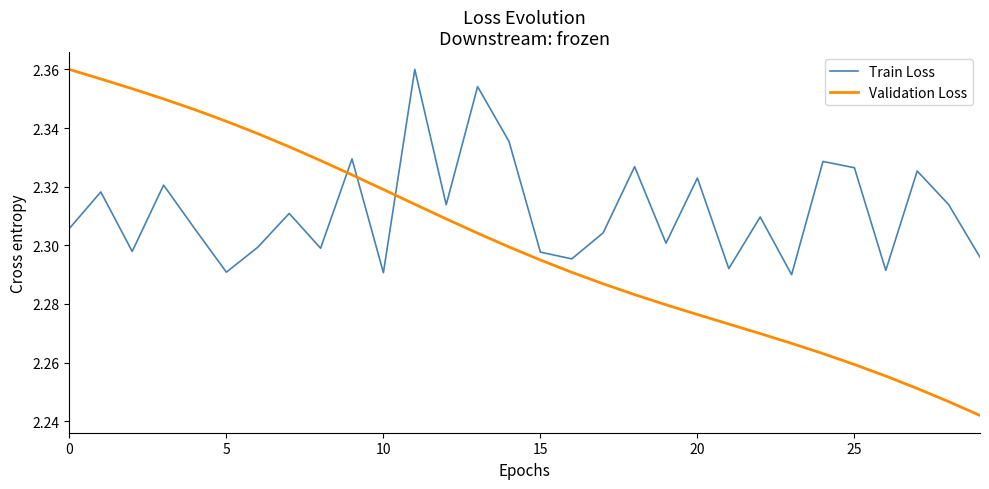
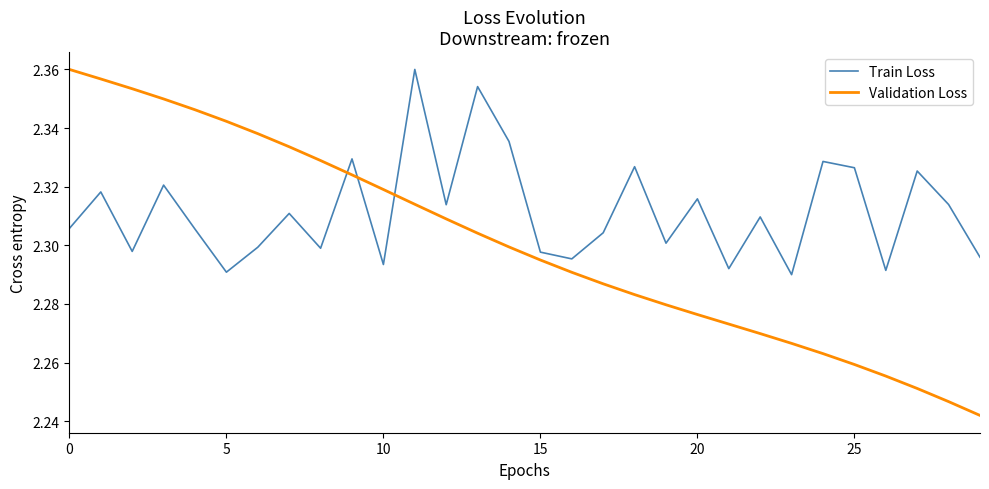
Train Loss, 10: 2.291 -> 2.293
Train Loss, 20: 2.323 -> 2.316
